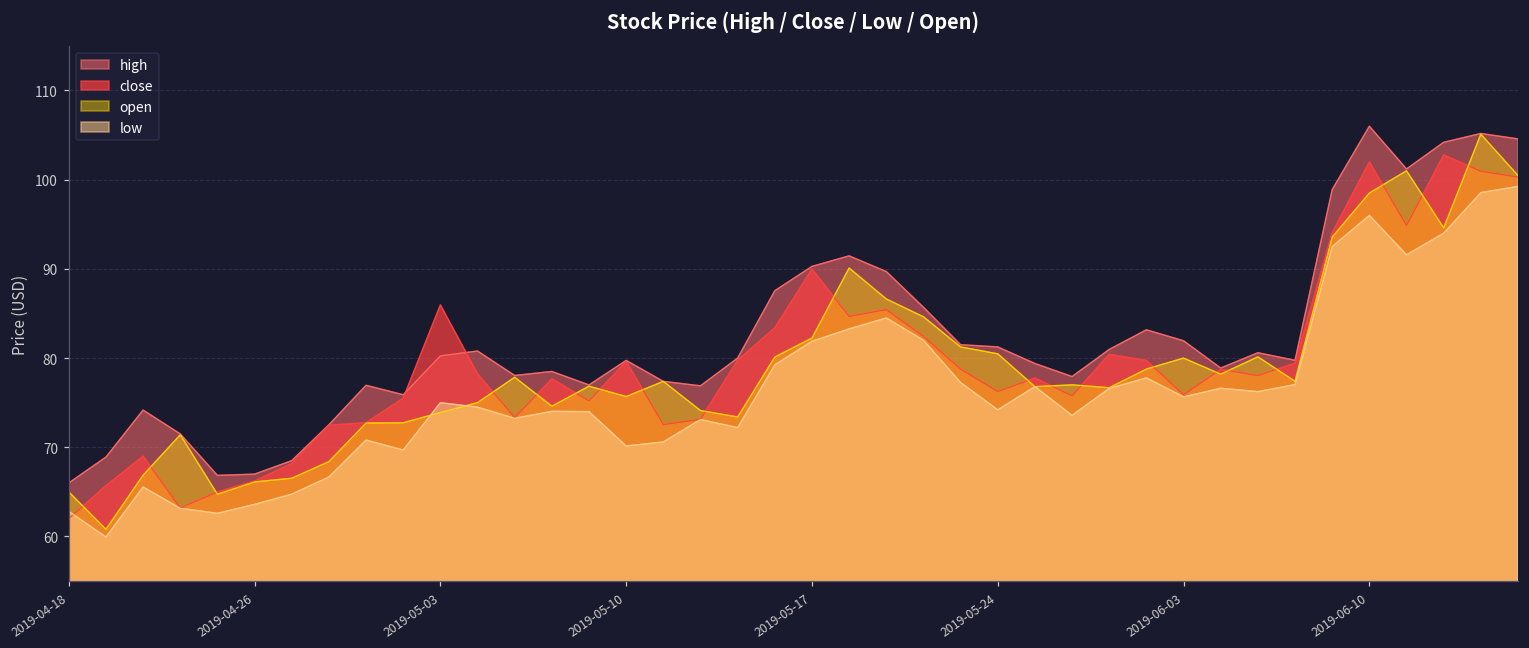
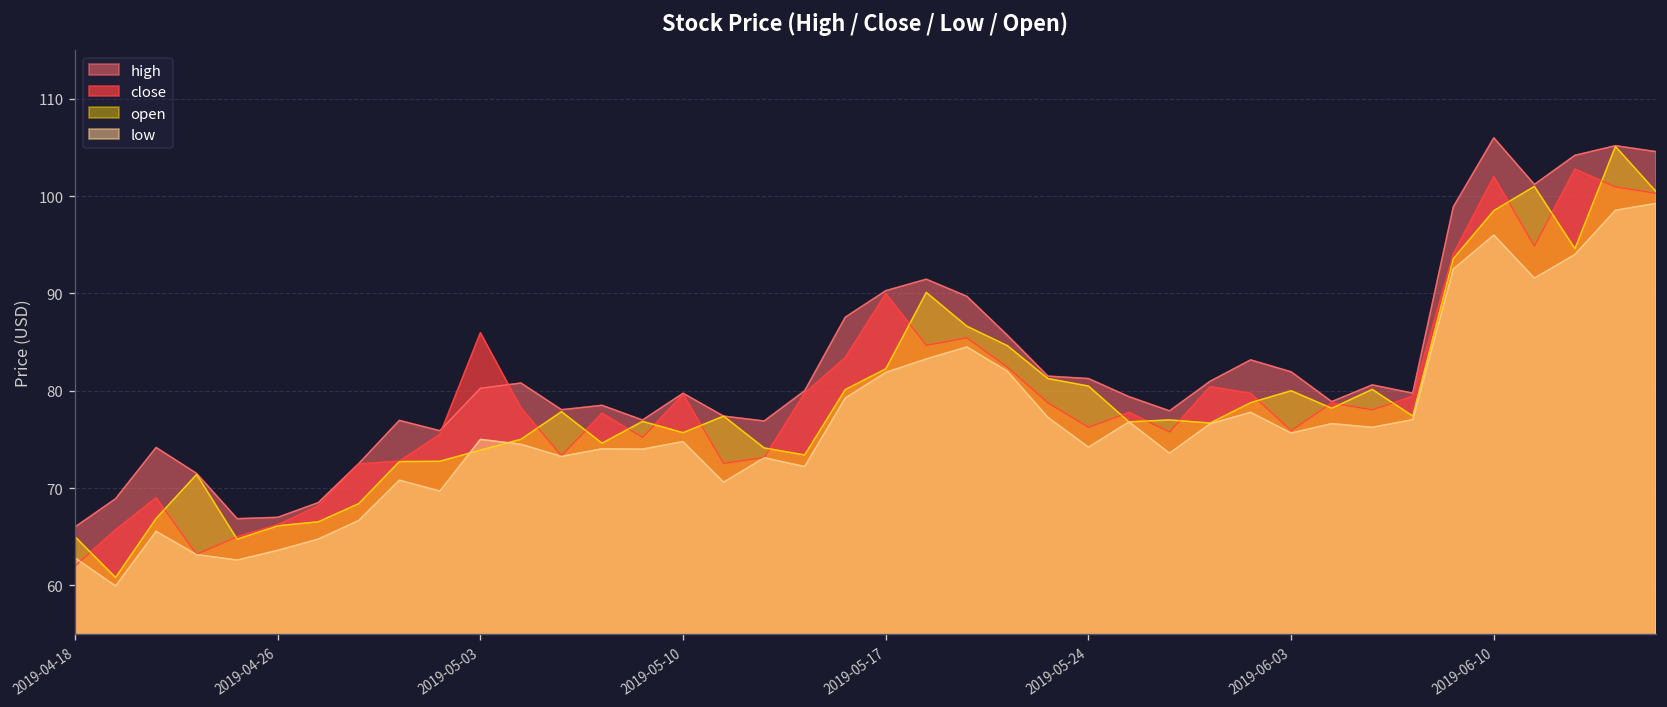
low, 2019-05-10: 70 -> 75
